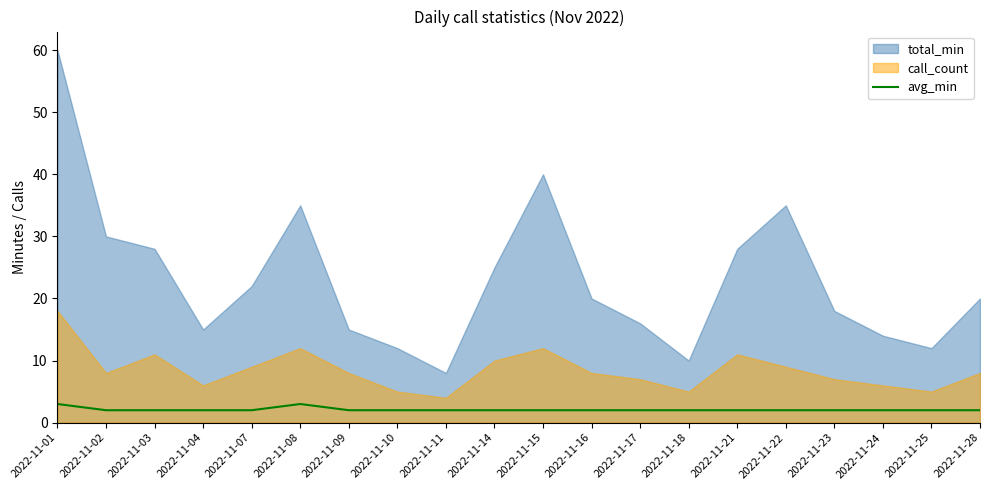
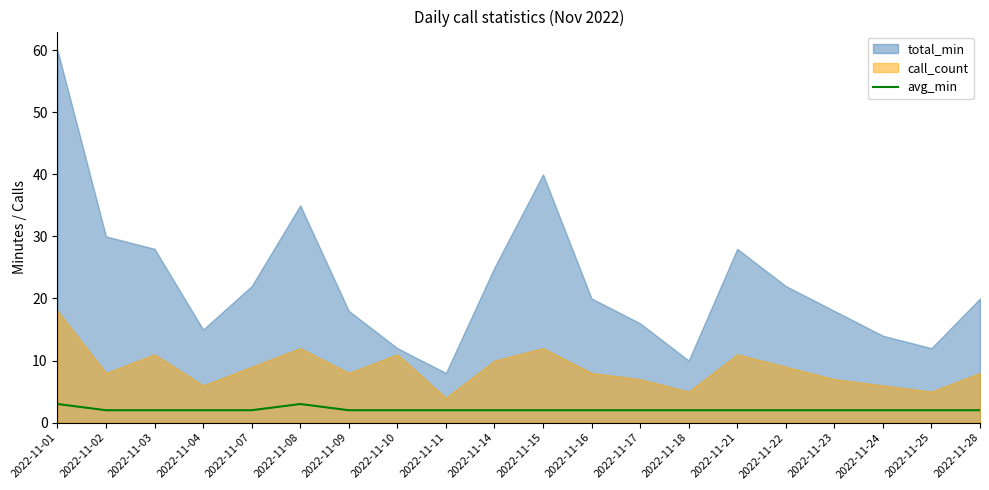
total_min, 2022-11-09: 15 -> 18
call_count, 2022-11-10: 5 -> 11
total_min, 2022-11-22: 35 -> 22
